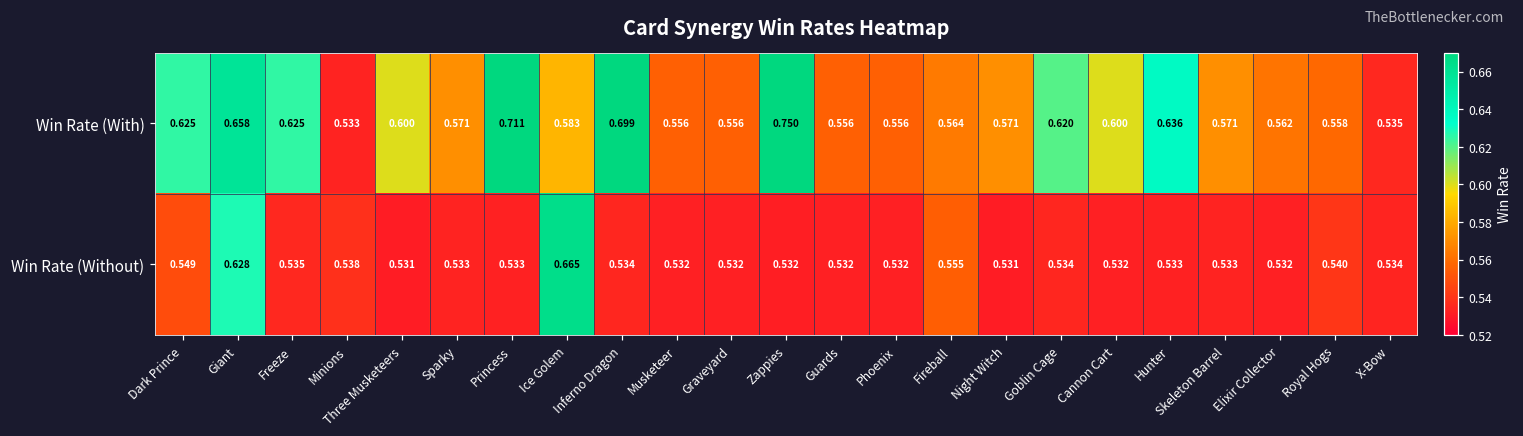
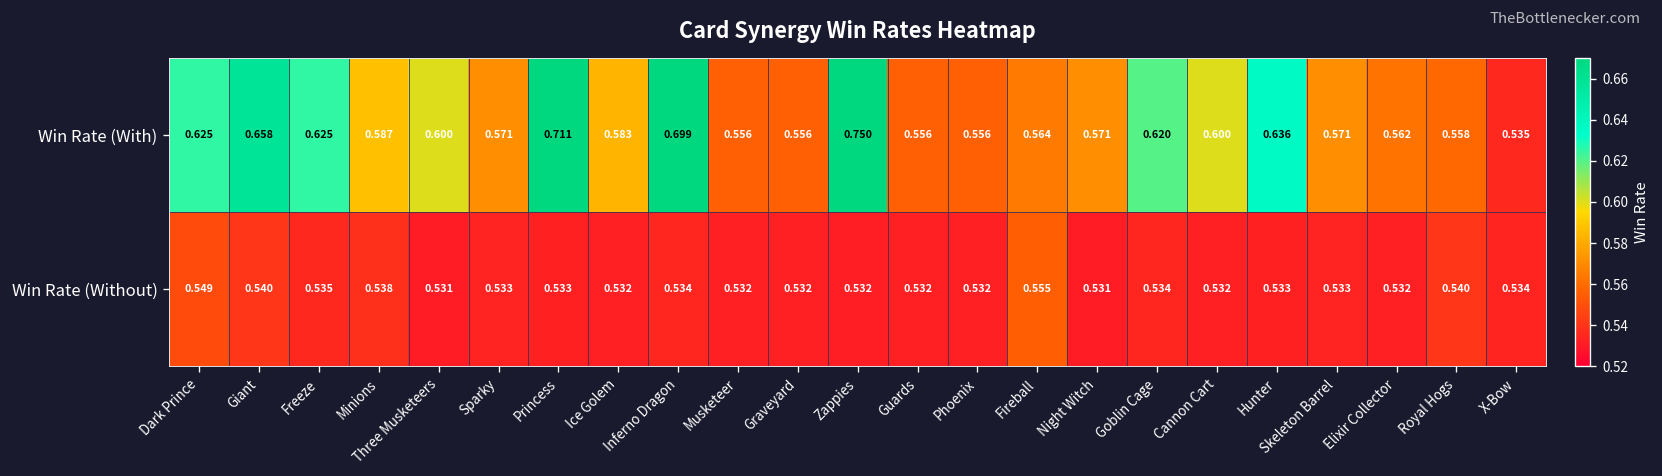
Win Rate (With), Minions: 0.533 -> 0.587
Win Rate (Without), Giant: 0.628 -> 0.540
Win Rate (Without), Ice Golem: 0.665 -> 0.532
